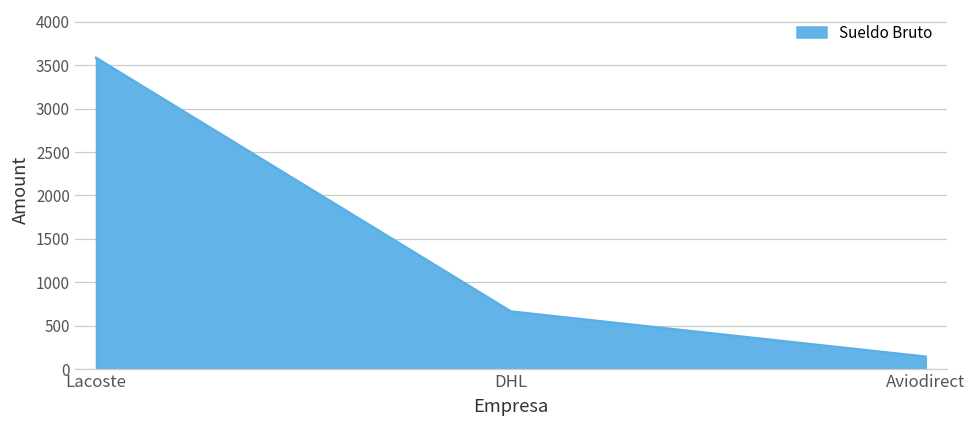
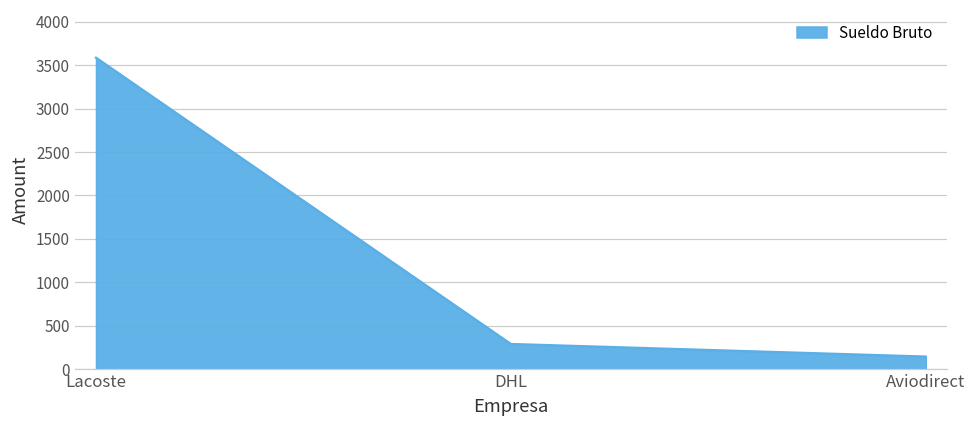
DHL: 700 -> 300
